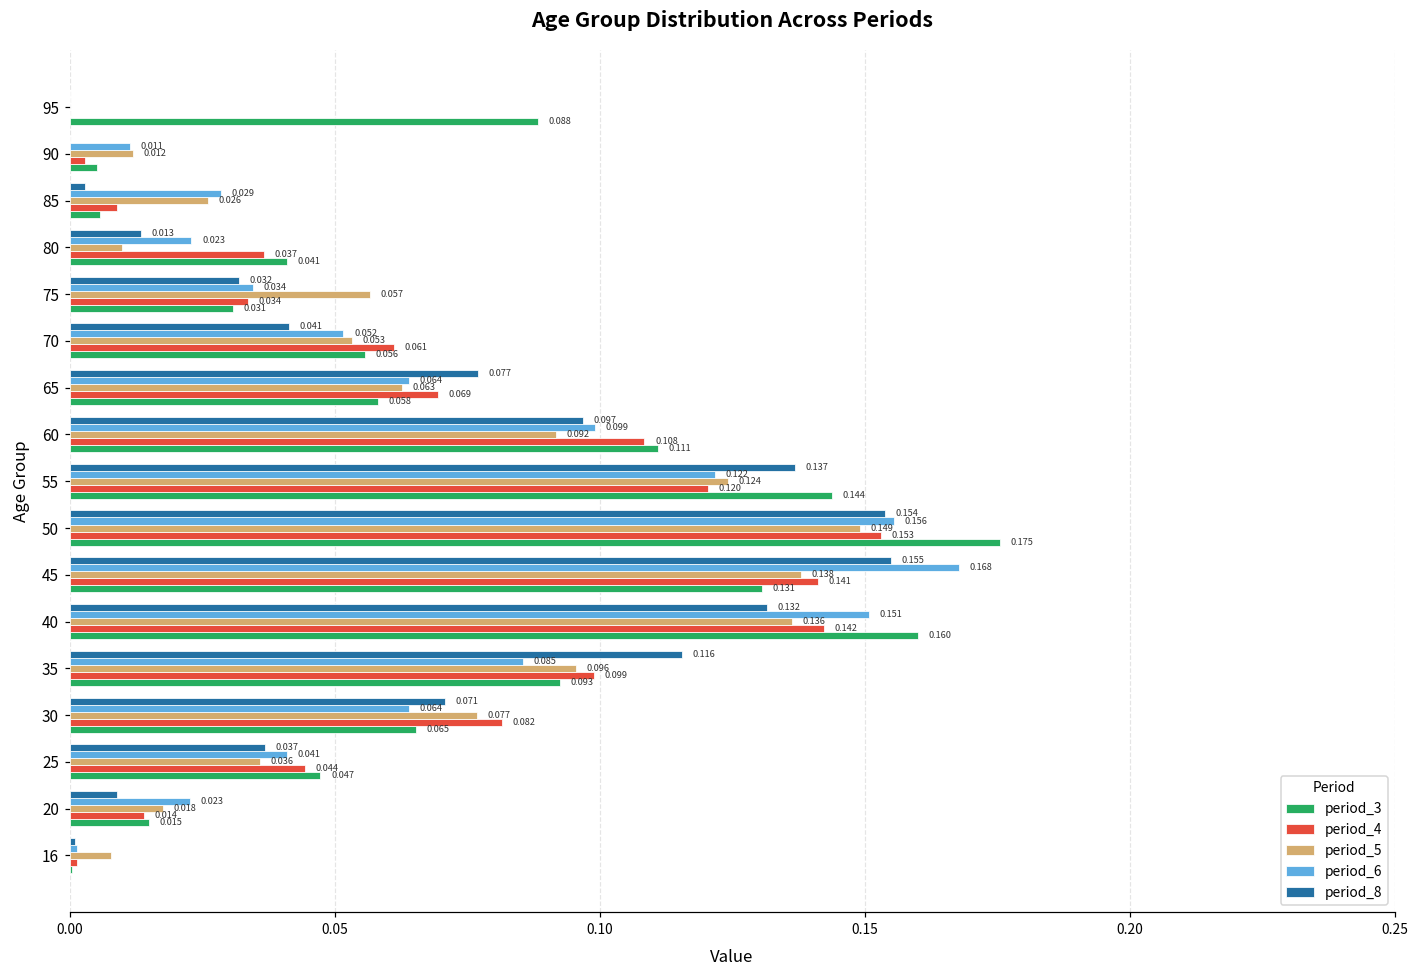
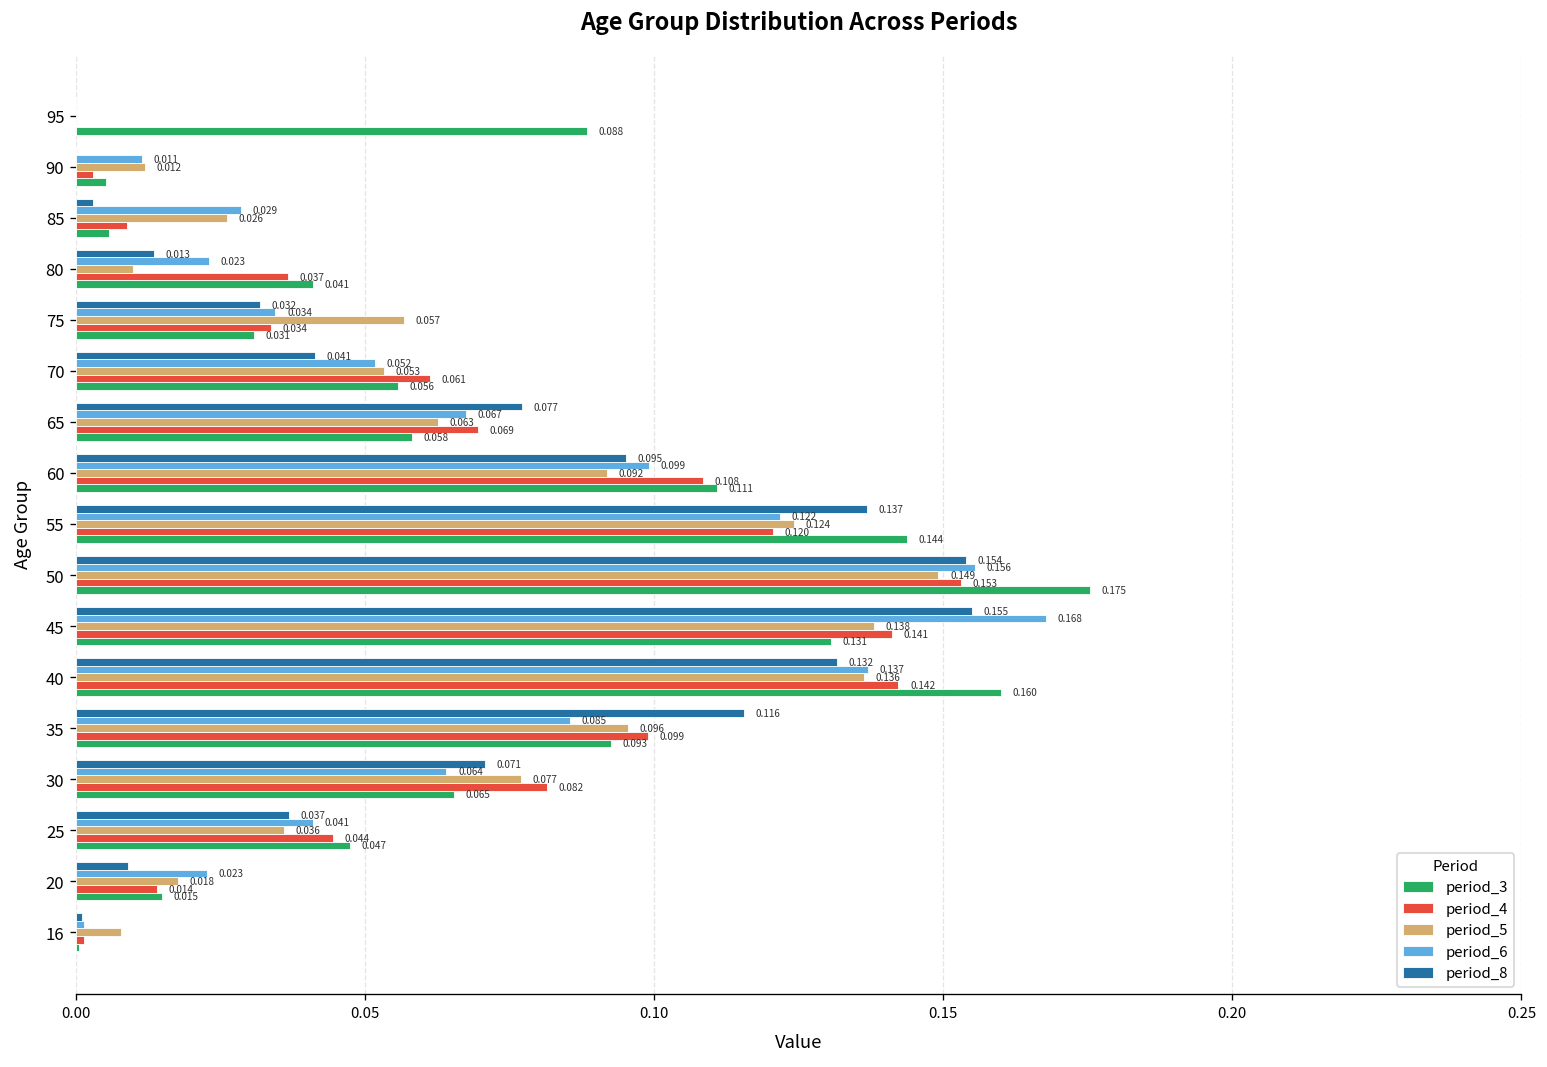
period_6, 65: 0.064 -> 0.067
period_8, 60: 0.097 -> 0.095
period_6, 40: 0.151 -> 0.137
